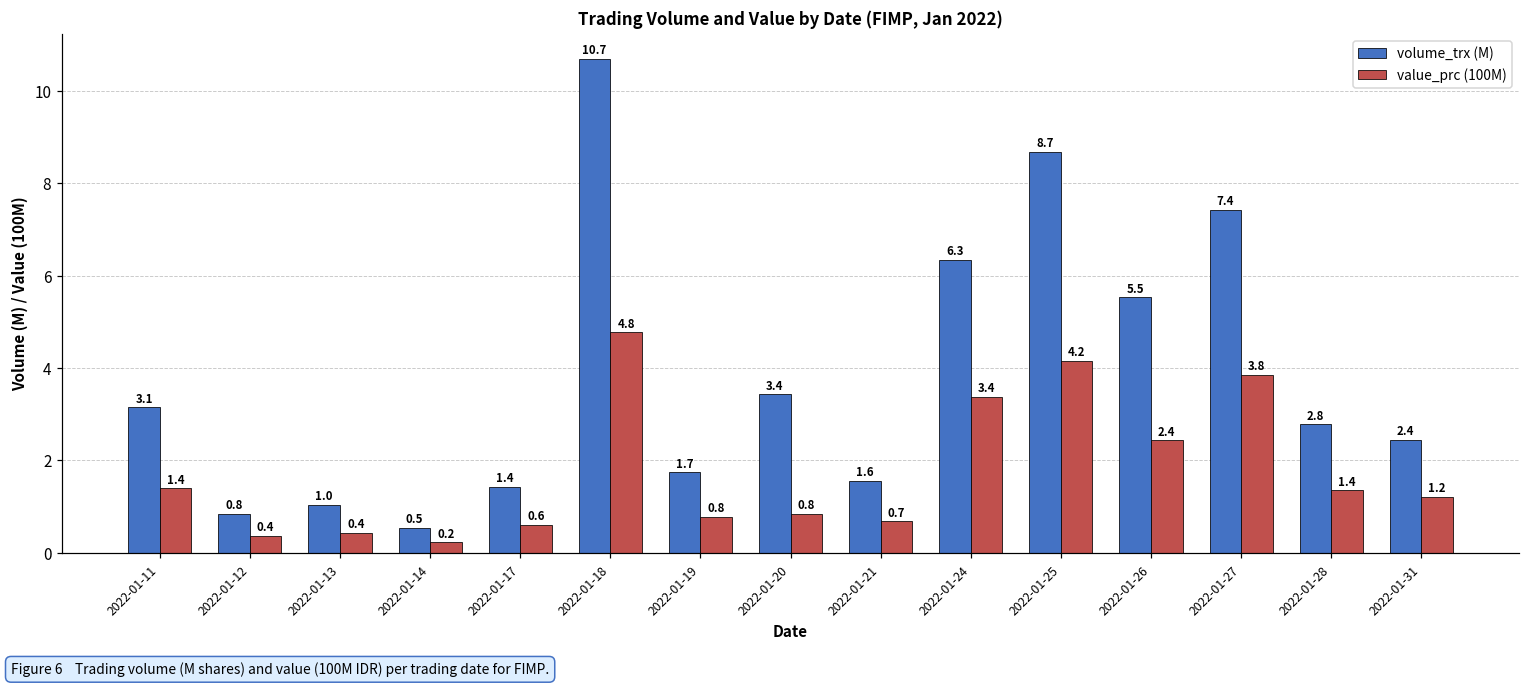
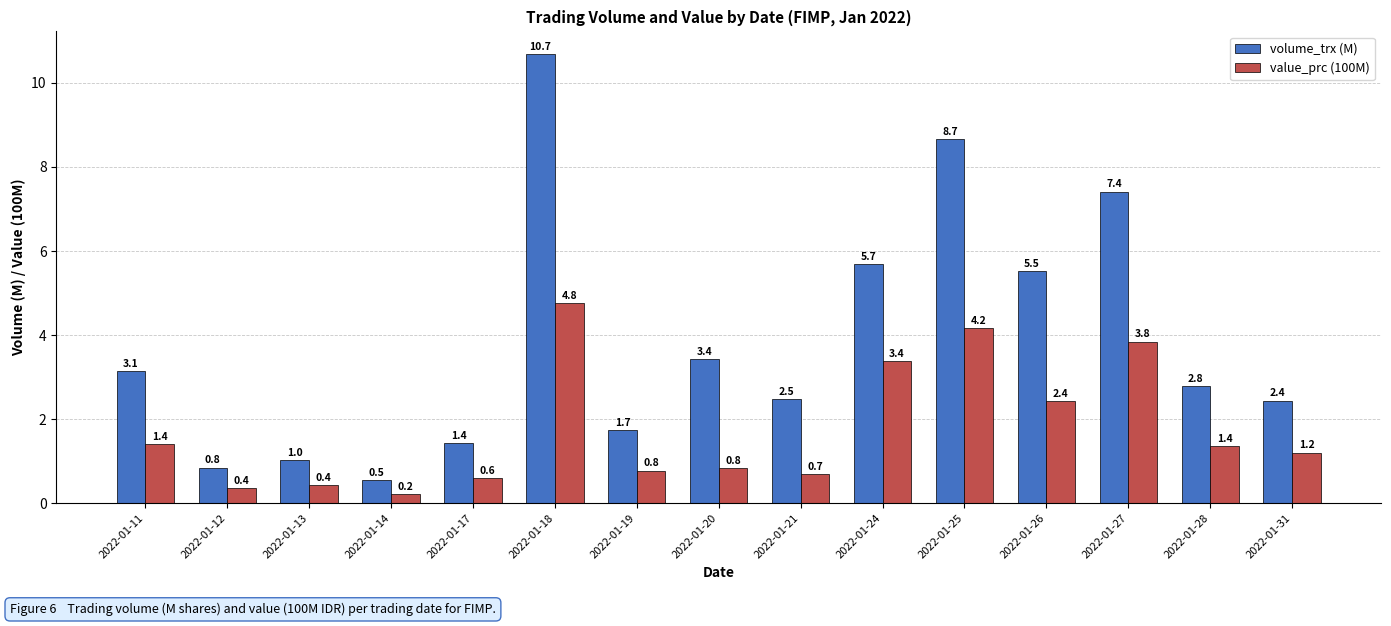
volume_trx (M), 2022-01-21: 1.6 -> 2.5
volume_trx (M), 2022-01-24: 6.3 -> 5.7
